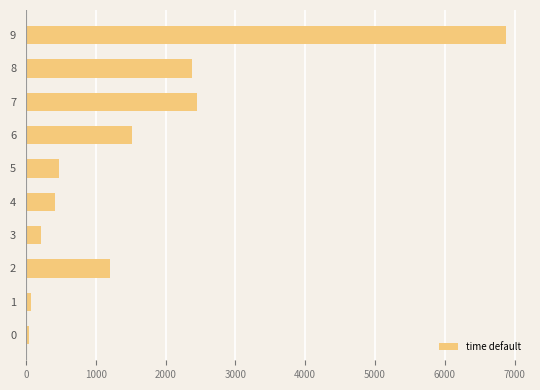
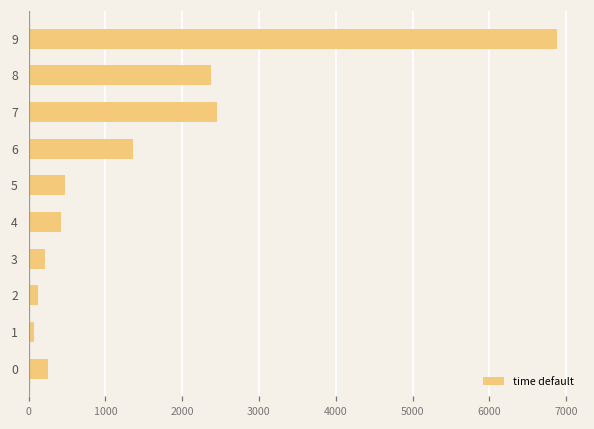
6: 1500 -> 1400
2: 1200 -> 100
0: 0 -> 200
